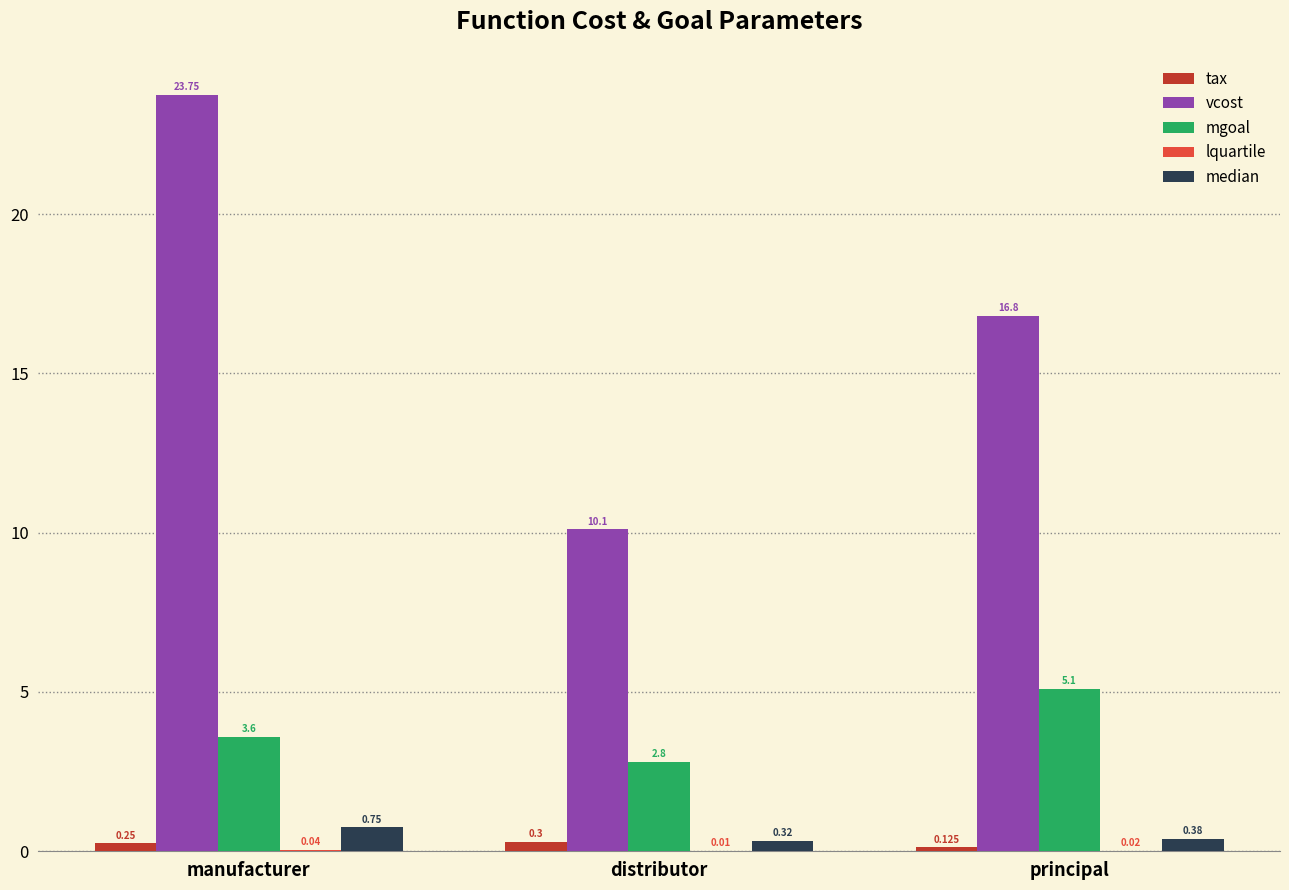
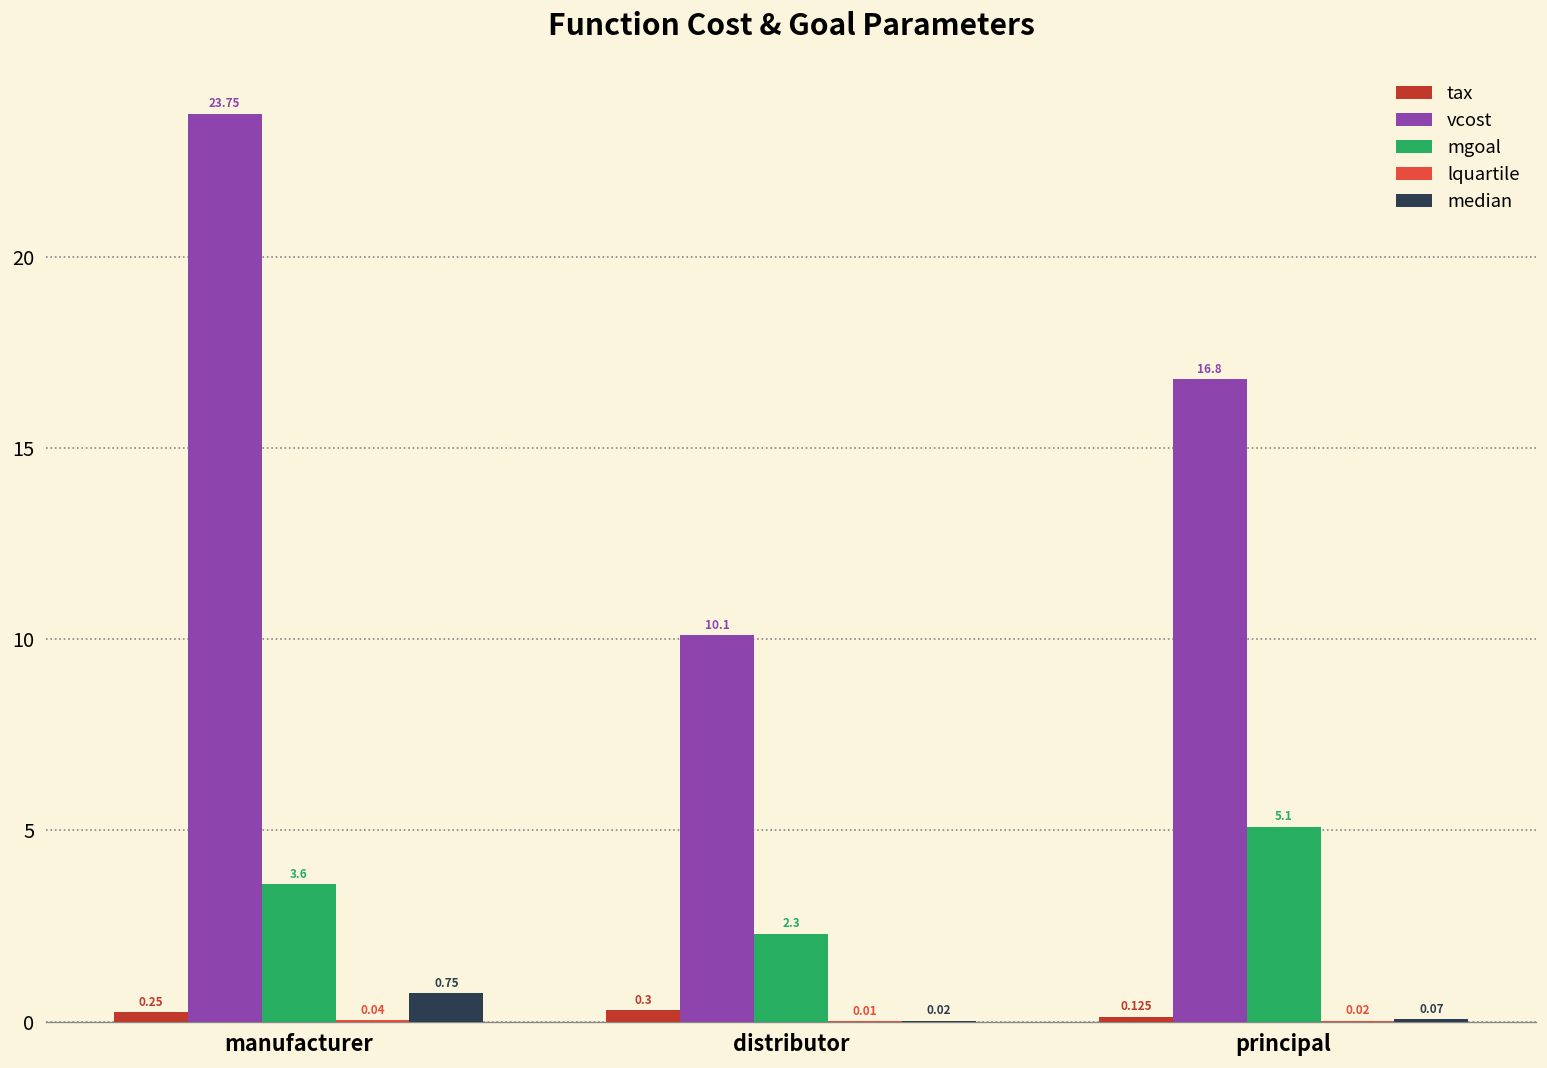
mgoal, distributor: 2.8 -> 2.3
median, distributor: 0.32 -> 0.02
median, principal: 0.38 -> 0.07
